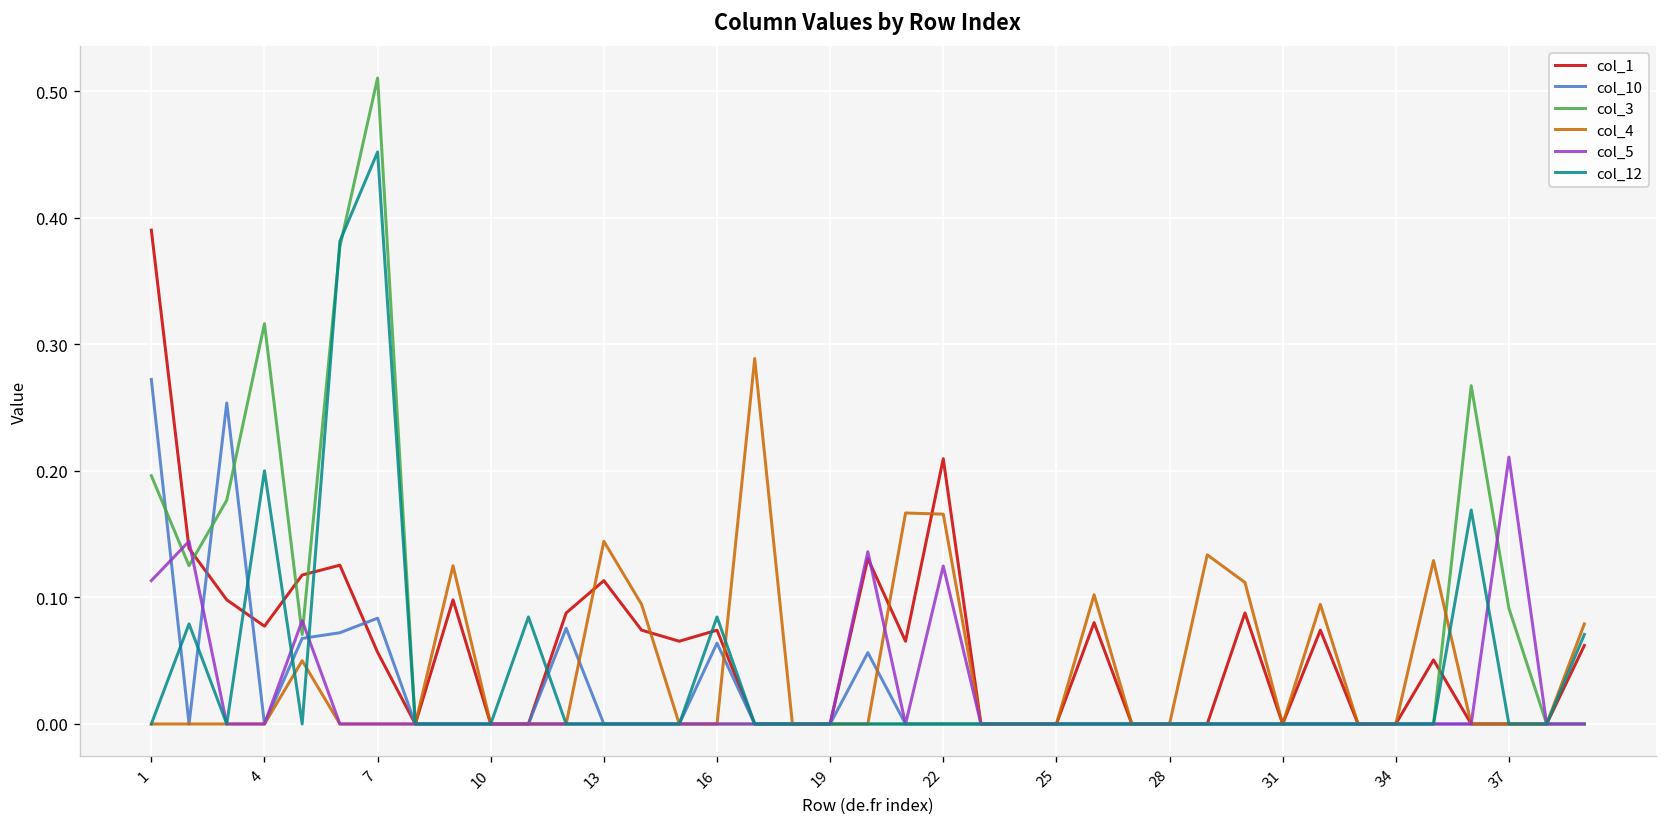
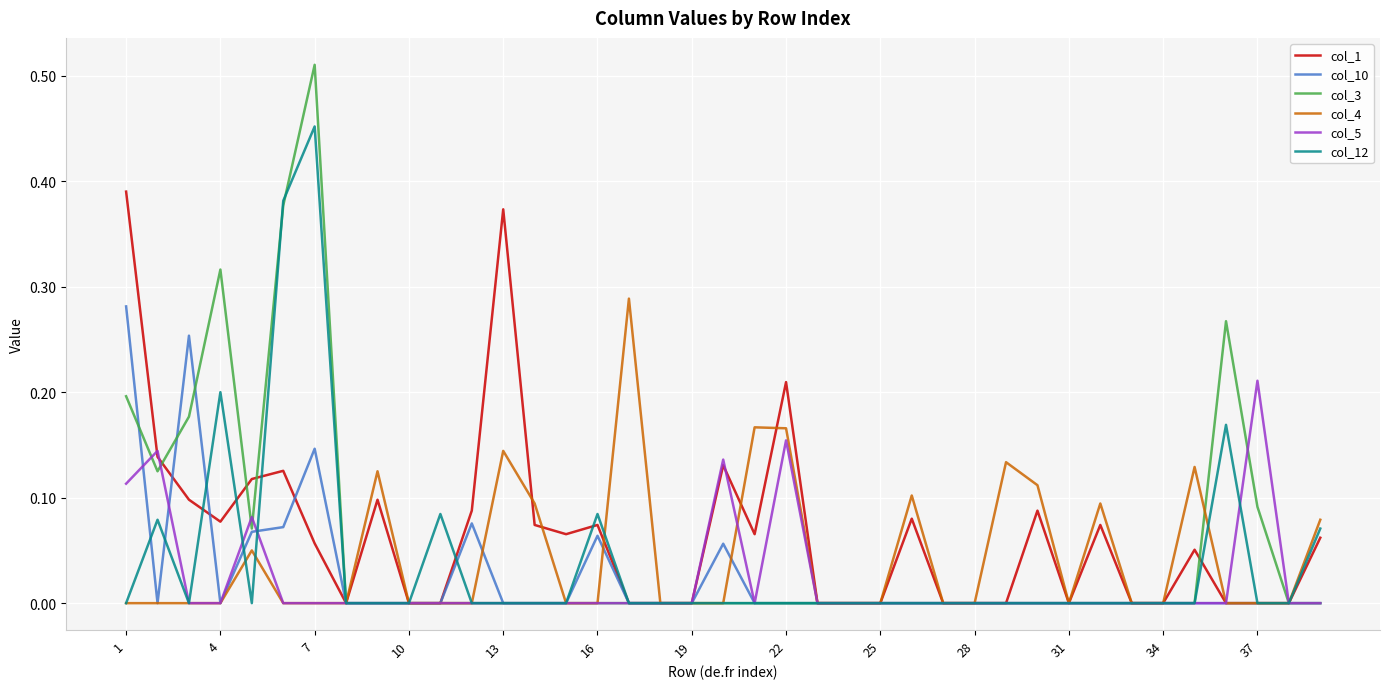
col_10, 1: 0.272 -> 0.281
col_10, 7: 0.084 -> 0.146
col_1, 13: 0.113 -> 0.373
col_5, 22: 0.125 -> 0.154
